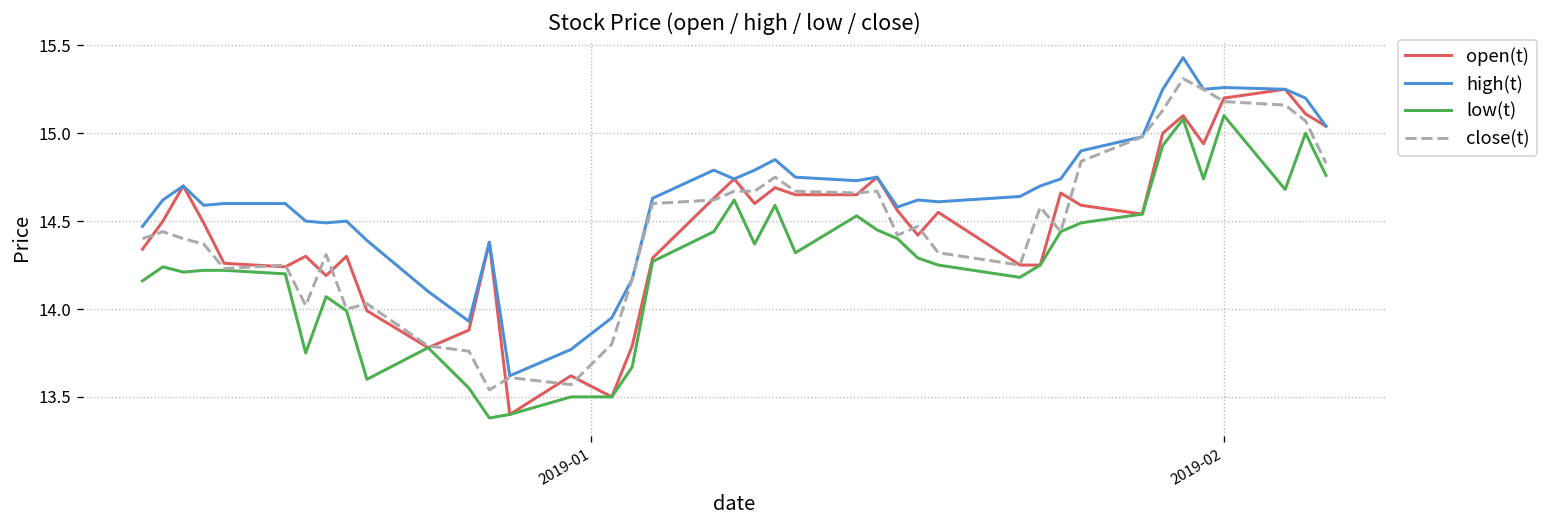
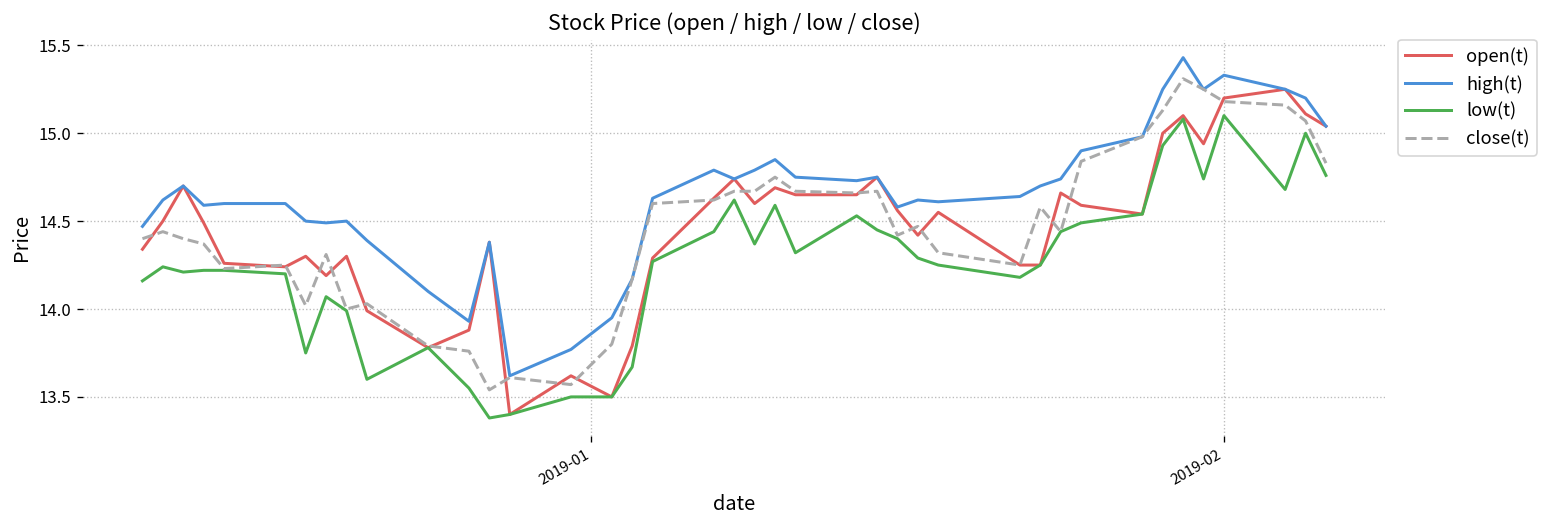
high(t), 2019-02: 15.26 -> 15.33
